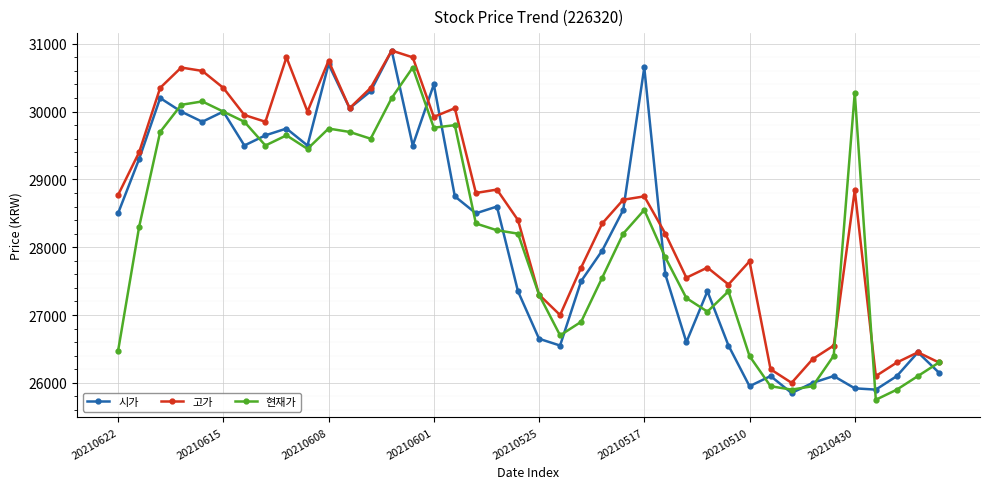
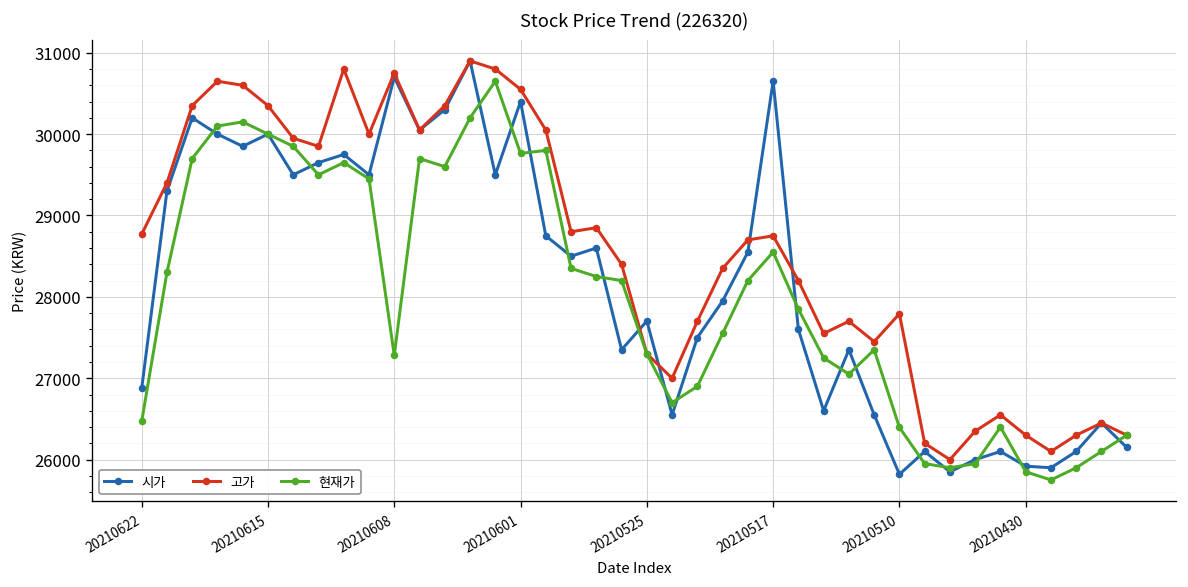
시가, 20210622: 28500 -> 26900
현재가, 20210608: 29800 -> 27300
고가, 20210601: 29900 -> 30600
시가, 20210525: 26700 -> 27700
시가, 20210510: 26000 -> 25800
고가, 20210430: 28800 -> 26300
현재가, 20210430: 30300 -> 25900
